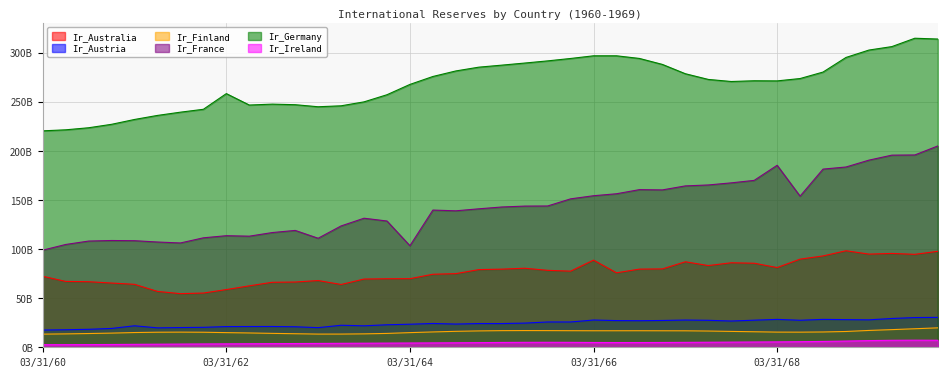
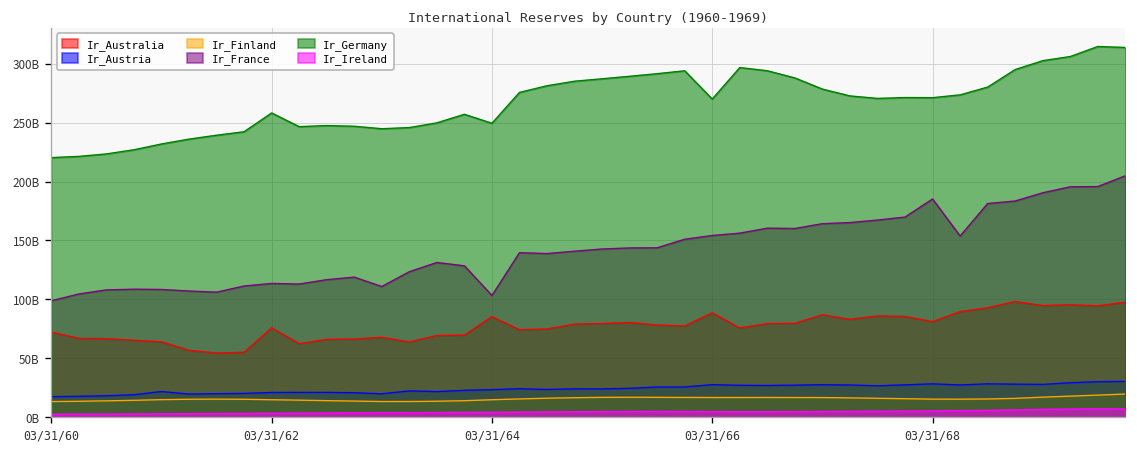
Ir_Australia, 03/31/62: 60000000000 -> 80000000000
Ir_Australia, 03/31/64: 70000000000 -> 90000000000
Ir_Germany, 03/31/64: 270000000000 -> 250000000000
Ir_Germany, 03/31/66: 300000000000 -> 270000000000
